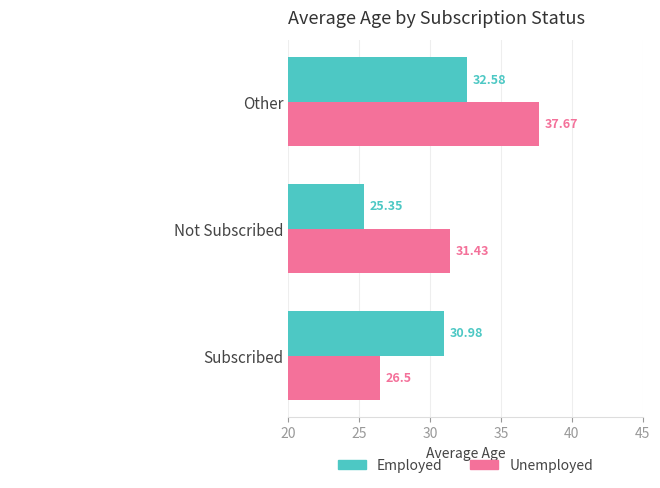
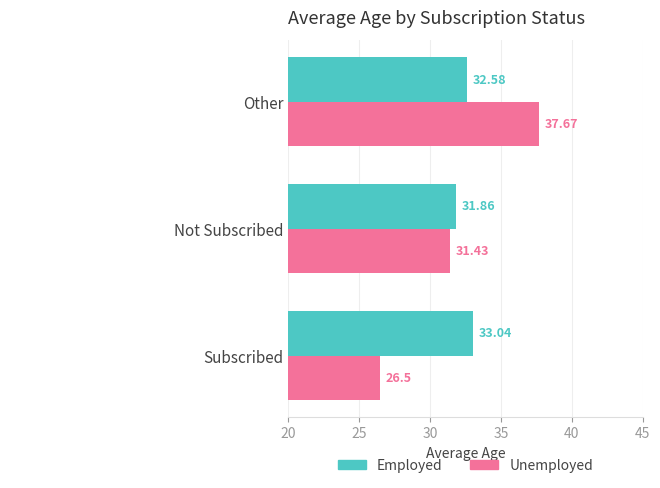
Employed, Not Subscribed: 25.35 -> 31.86
Employed, Subscribed: 30.98 -> 33.04
